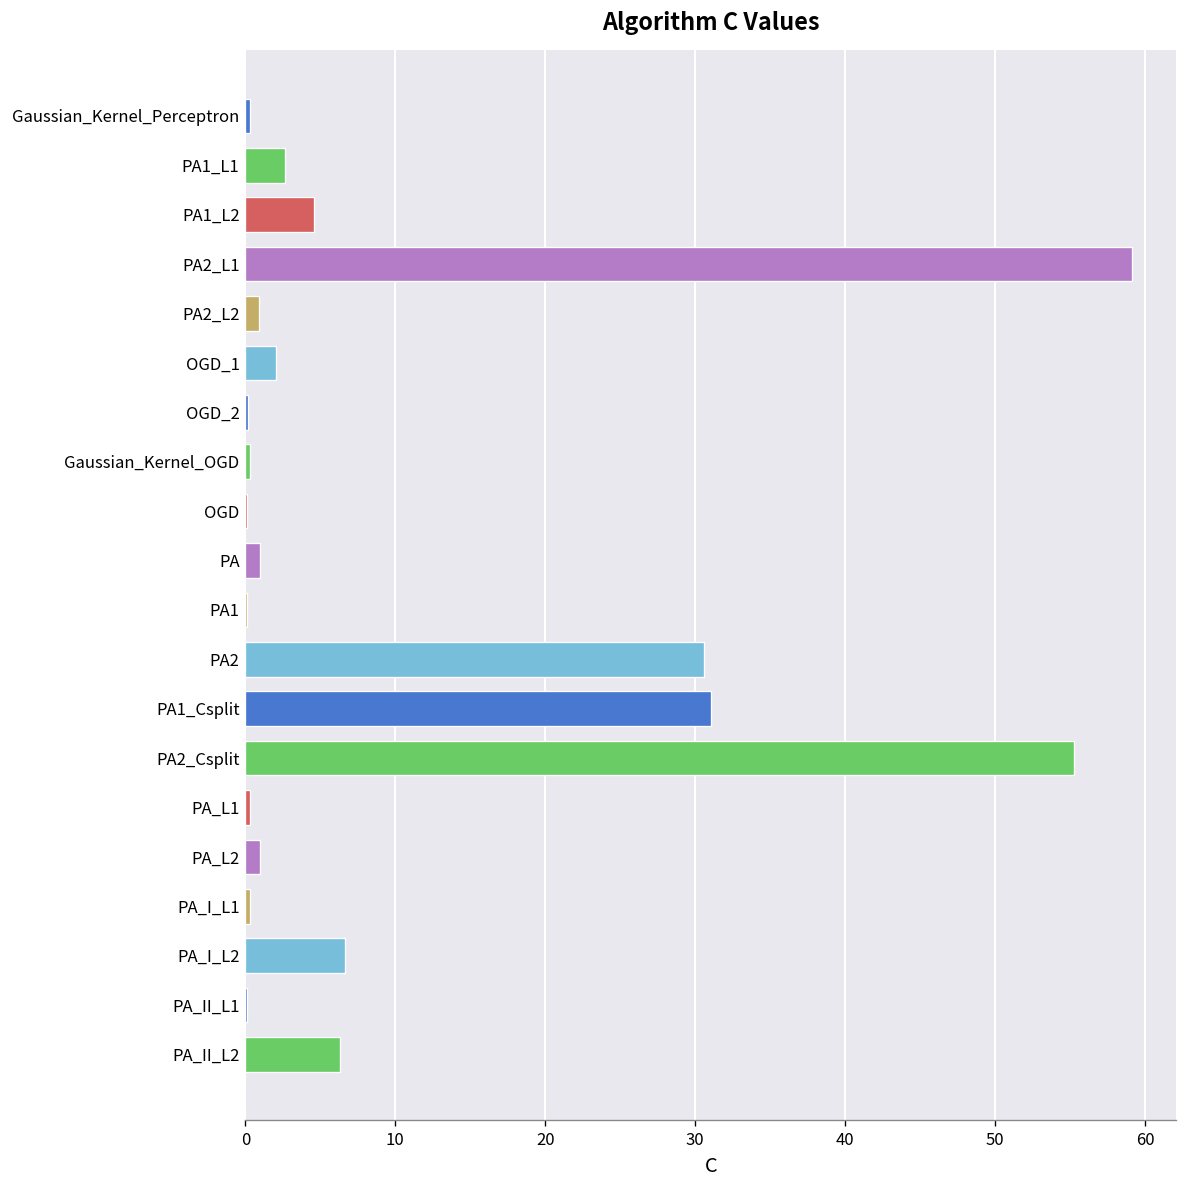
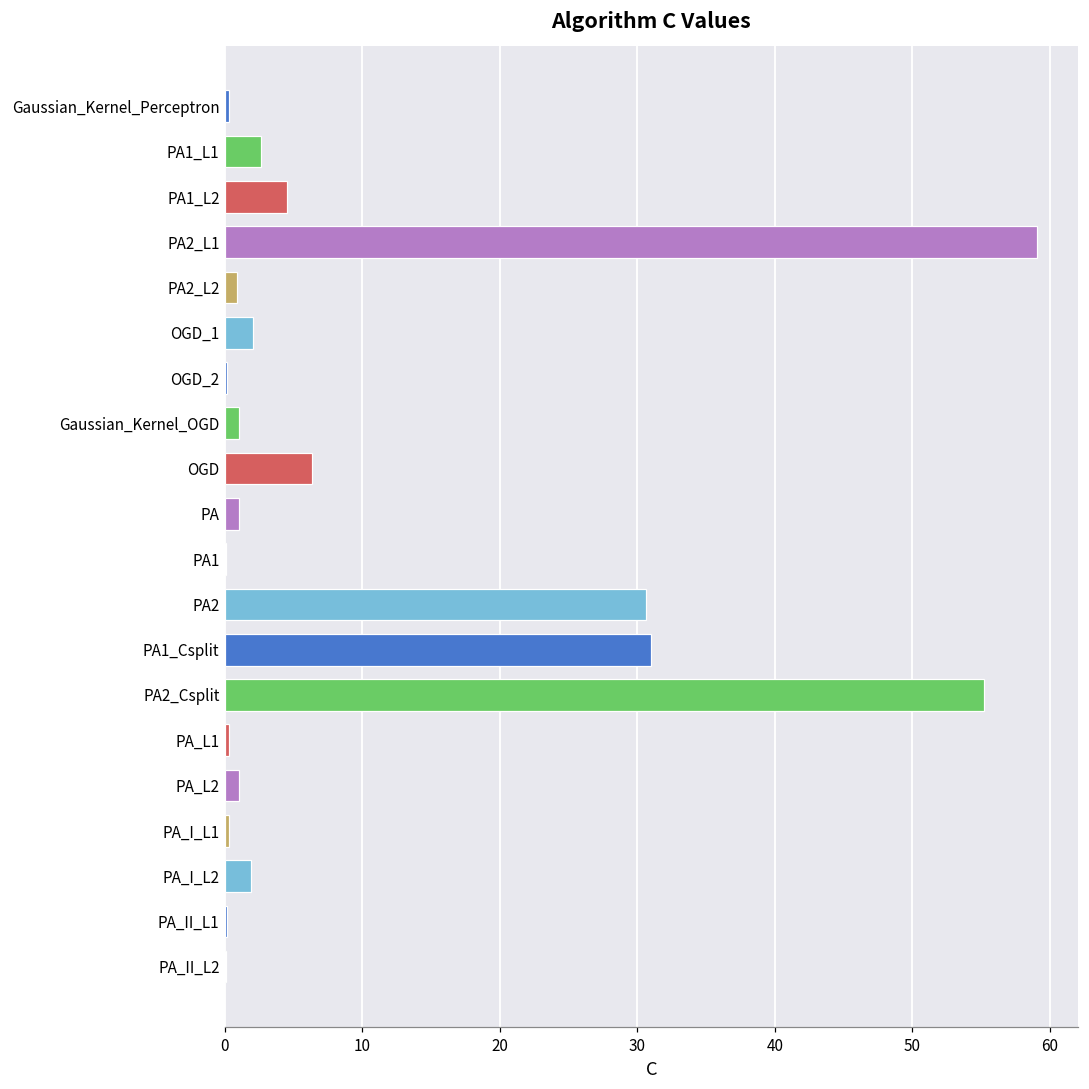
Gaussian_Kernel_OGD: 0.3 -> 1.0
OGD: 0.1 -> 6.3
PA_I_L2: 6.6 -> 1.9
PA_II_L2: 6.3 -> 0.1
